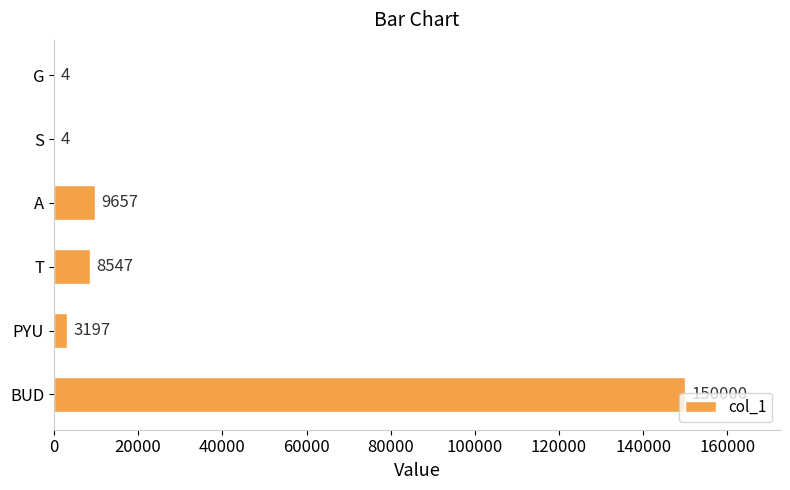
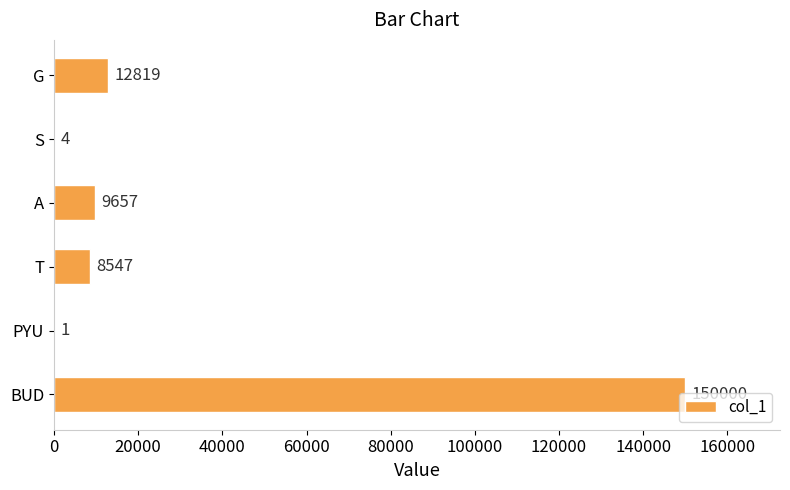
G: 4 -> 12819
PYU: 3197 -> 1
